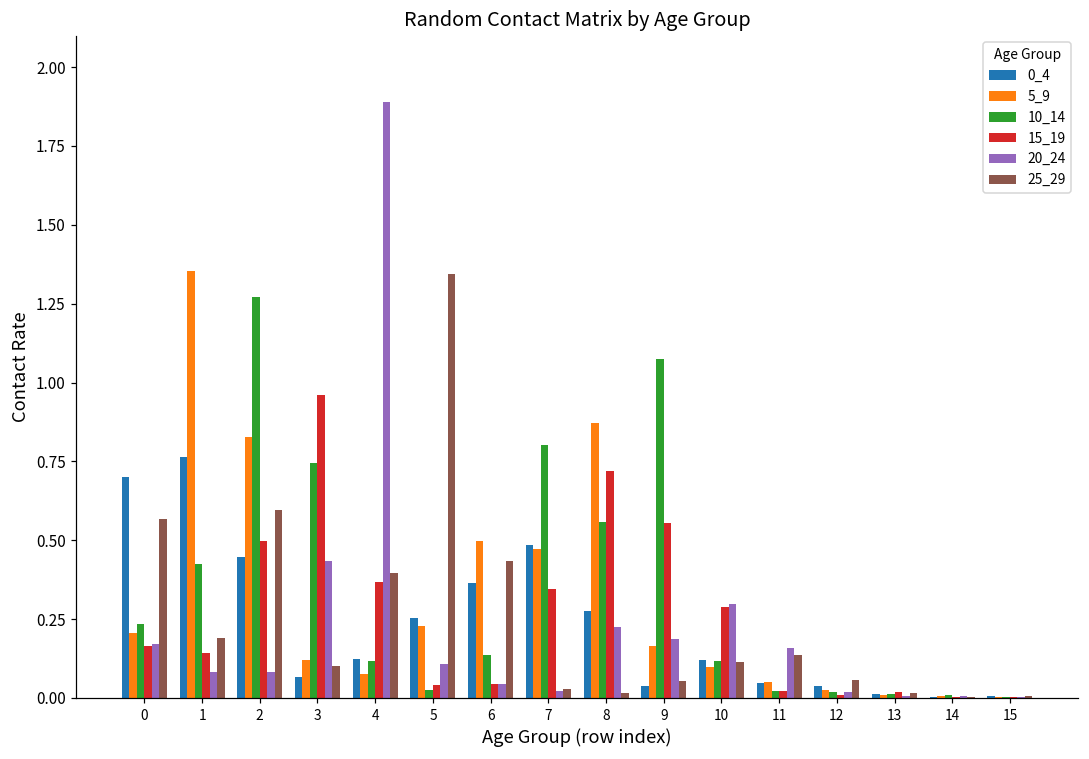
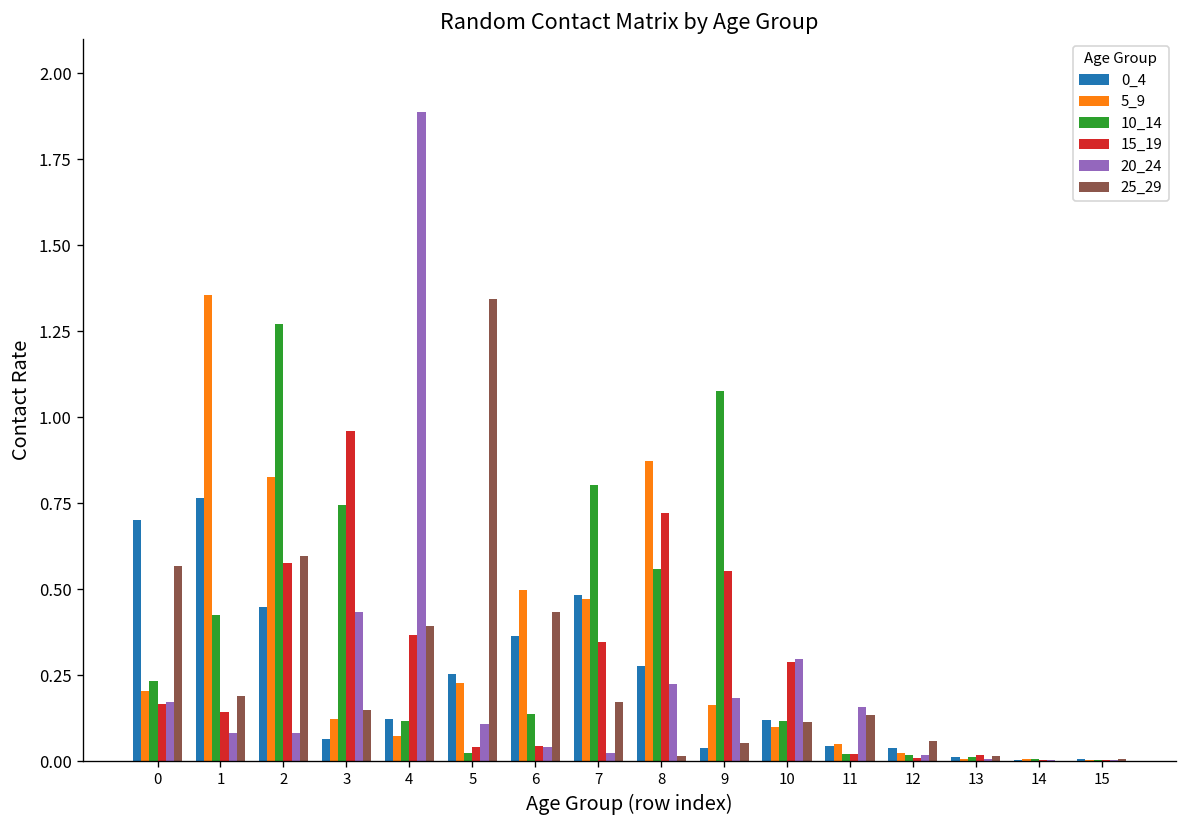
15_19, 2: 0.50 -> 0.58
25_29, 3: 0.10 -> 0.15
25_29, 7: 0.03 -> 0.17
